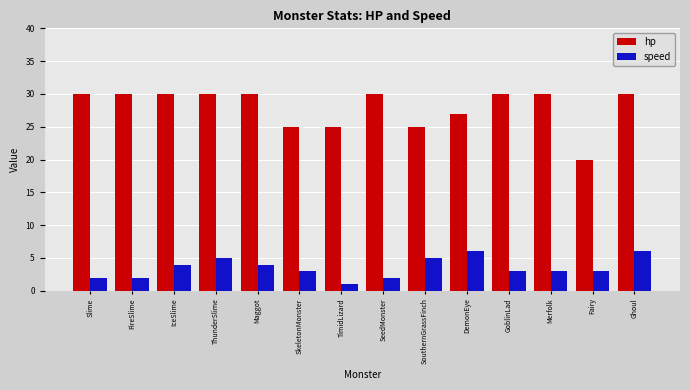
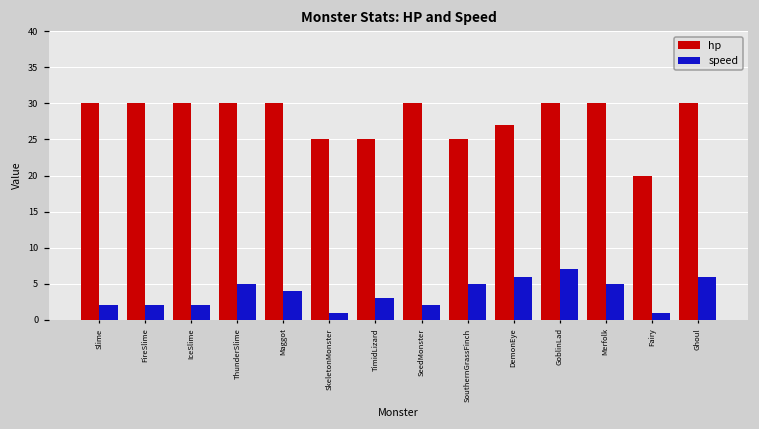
speed, IceSlime: 4 -> 2
speed, SkeletonMonster: 3 -> 1
speed, TimidLizard: 1 -> 3
speed, GoblinLad: 3 -> 7
speed, Merfolk: 3 -> 5
speed, Fairy: 3 -> 1
